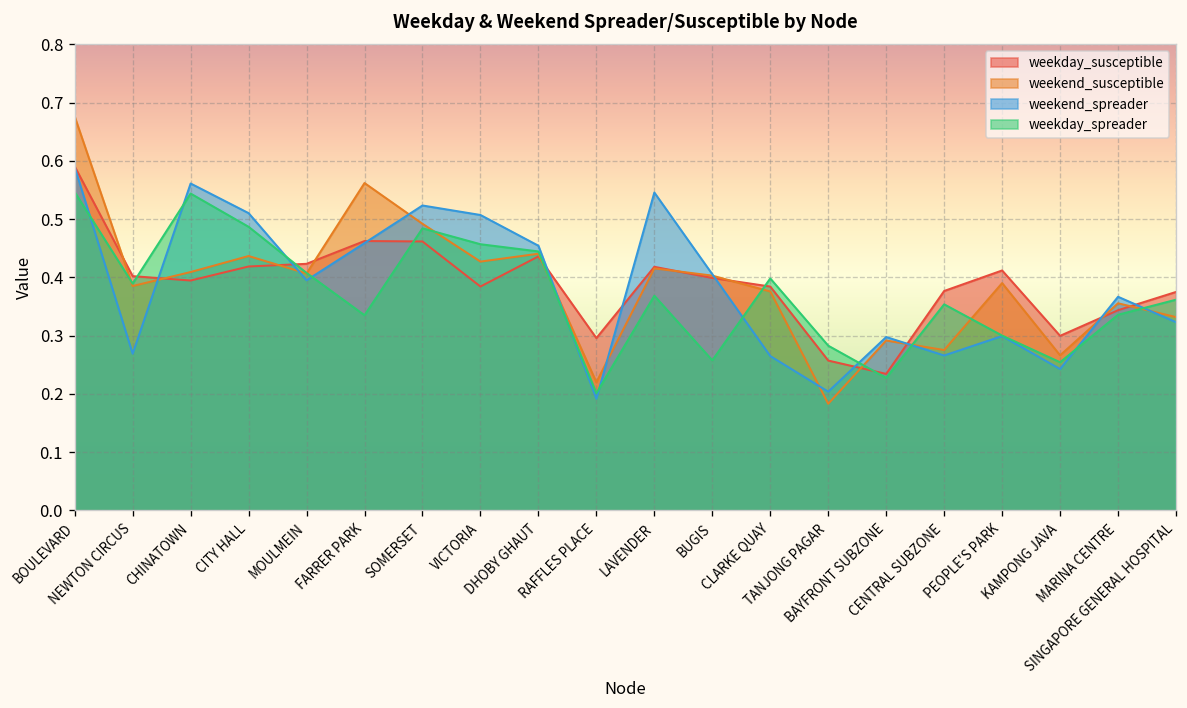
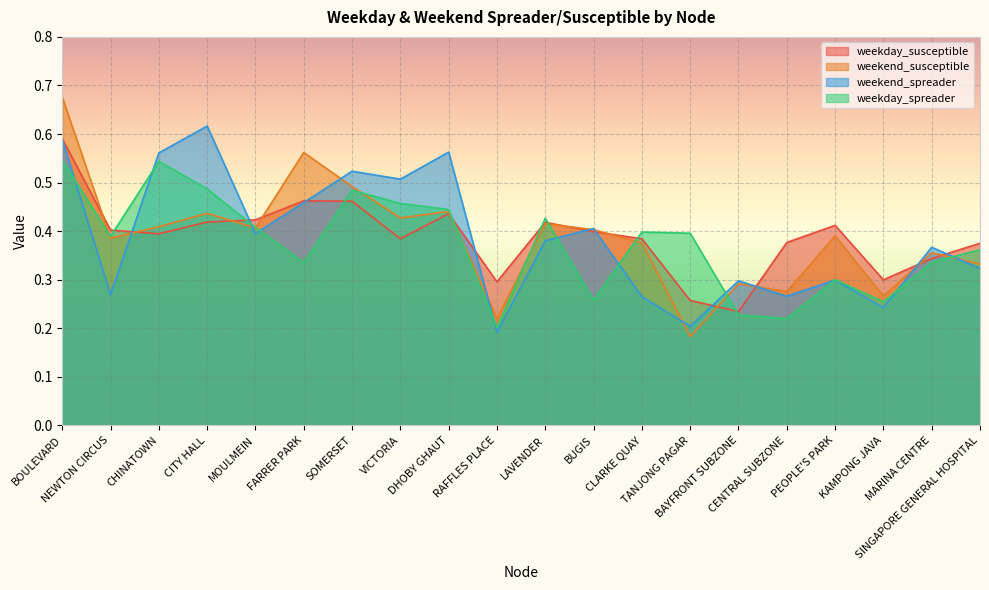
weekend_spreader, CITY HALL: 0.51 -> 0.62
weekend_spreader, DHOBY GHAUT: 0.45 -> 0.56
weekend_spreader, LAVENDER: 0.55 -> 0.38
weekday_spreader, LAVENDER: 0.37 -> 0.43
weekday_spreader, TANJONG PAGAR: 0.28 -> 0.40
weekday_spreader, CENTRAL SUBZONE: 0.35 -> 0.22
